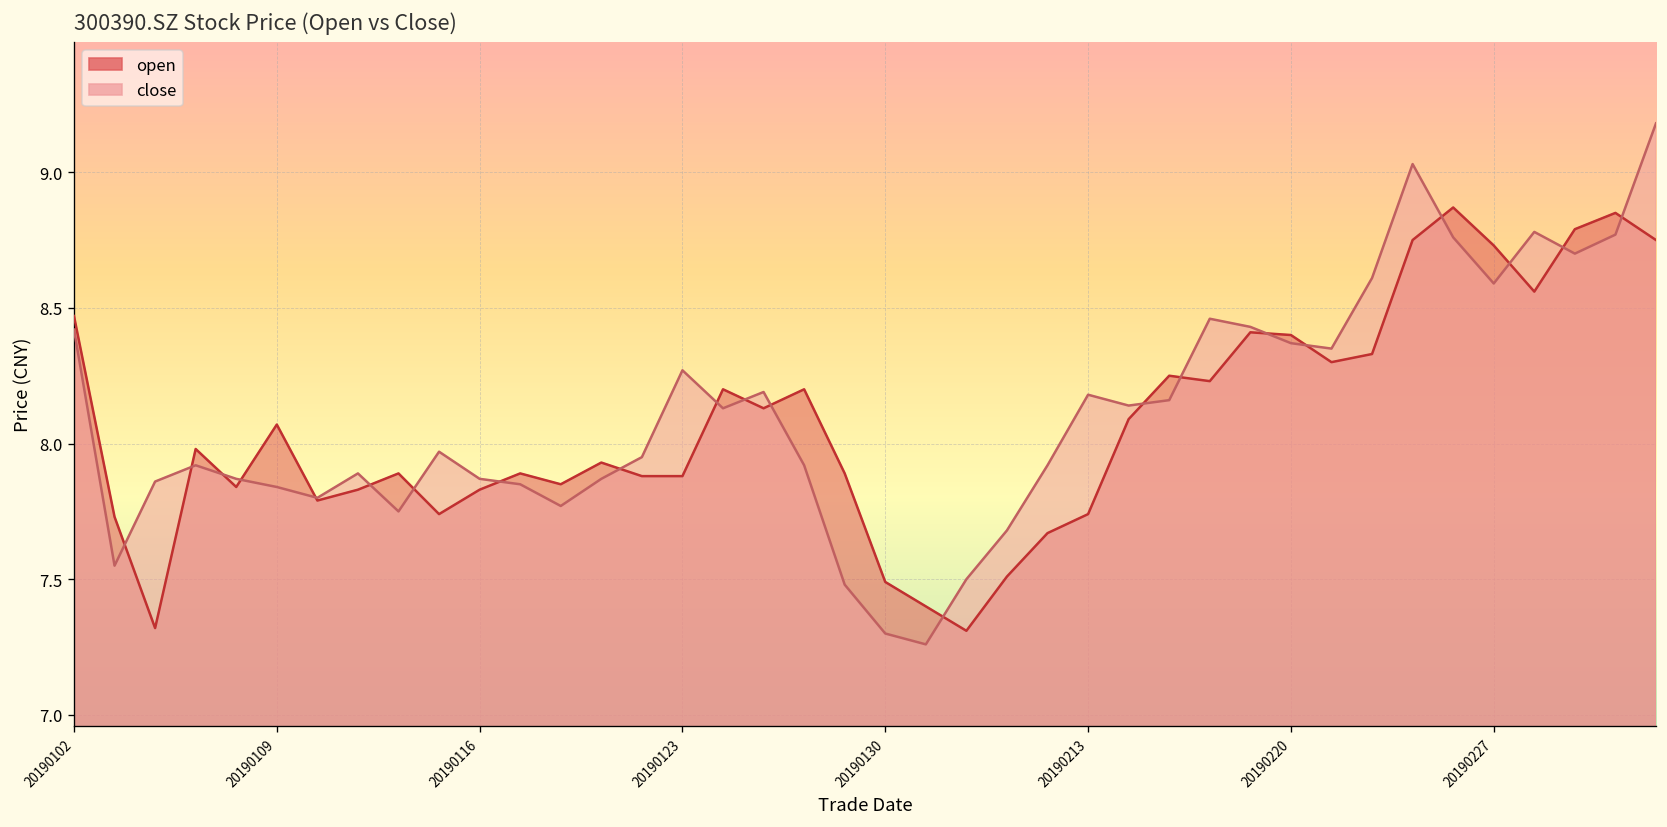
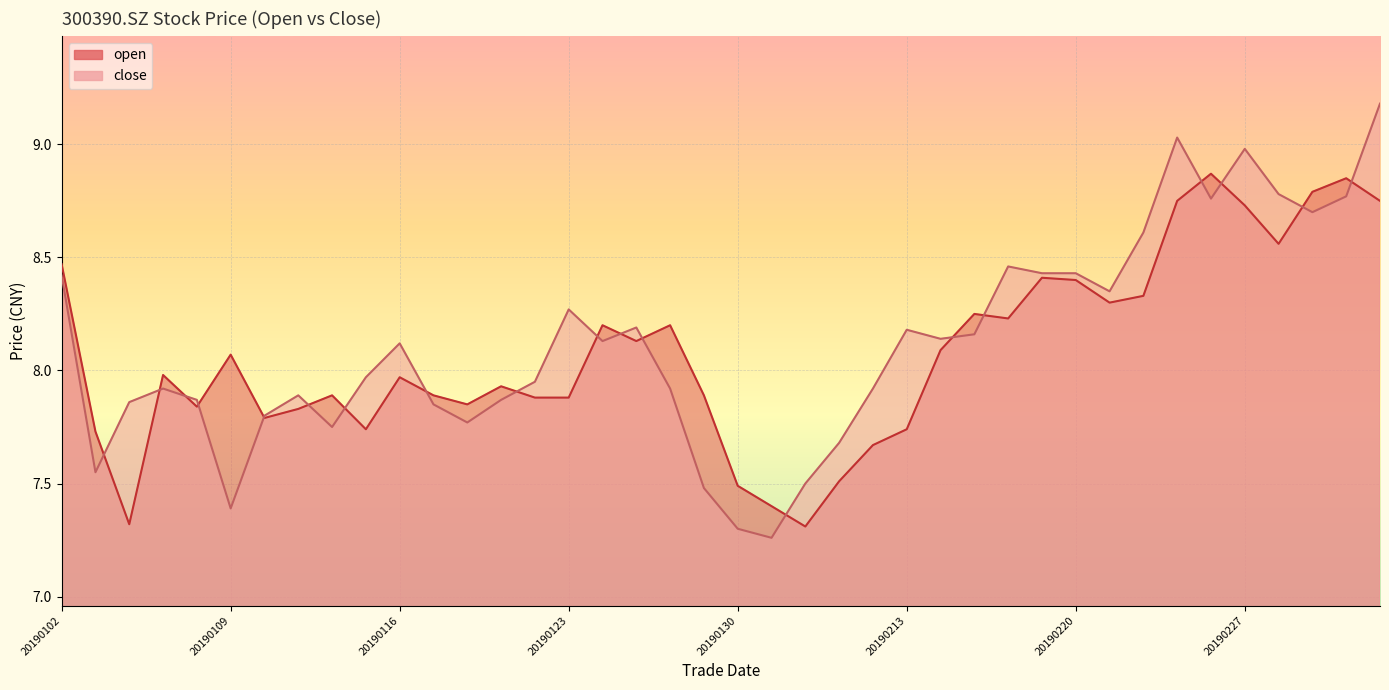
close, 20190109: 7.84 -> 7.39
open, 20190116: 7.83 -> 7.97
close, 20190116: 7.87 -> 8.12
close, 20190220: 8.37 -> 8.43
close, 20190227: 8.59 -> 8.98
